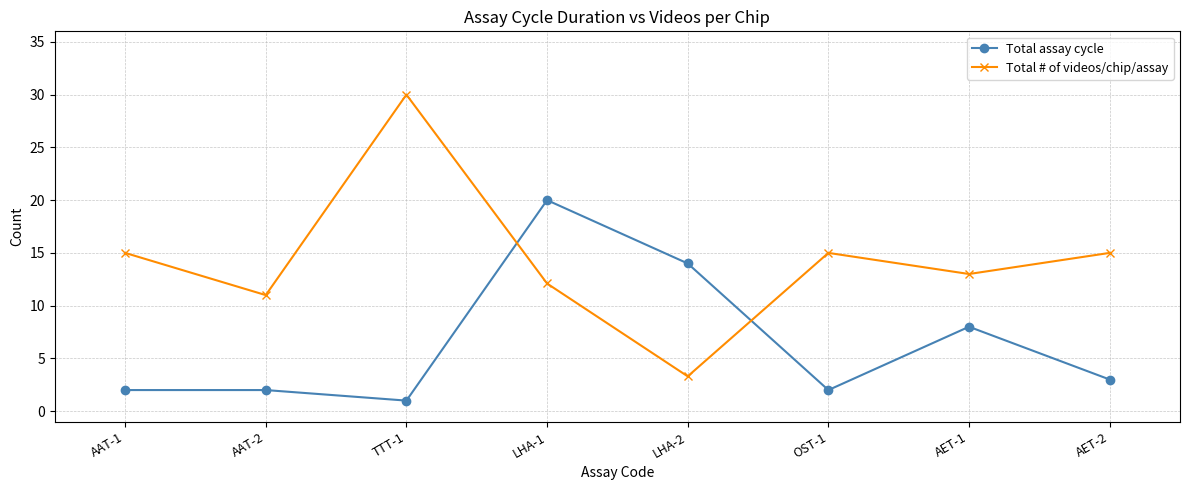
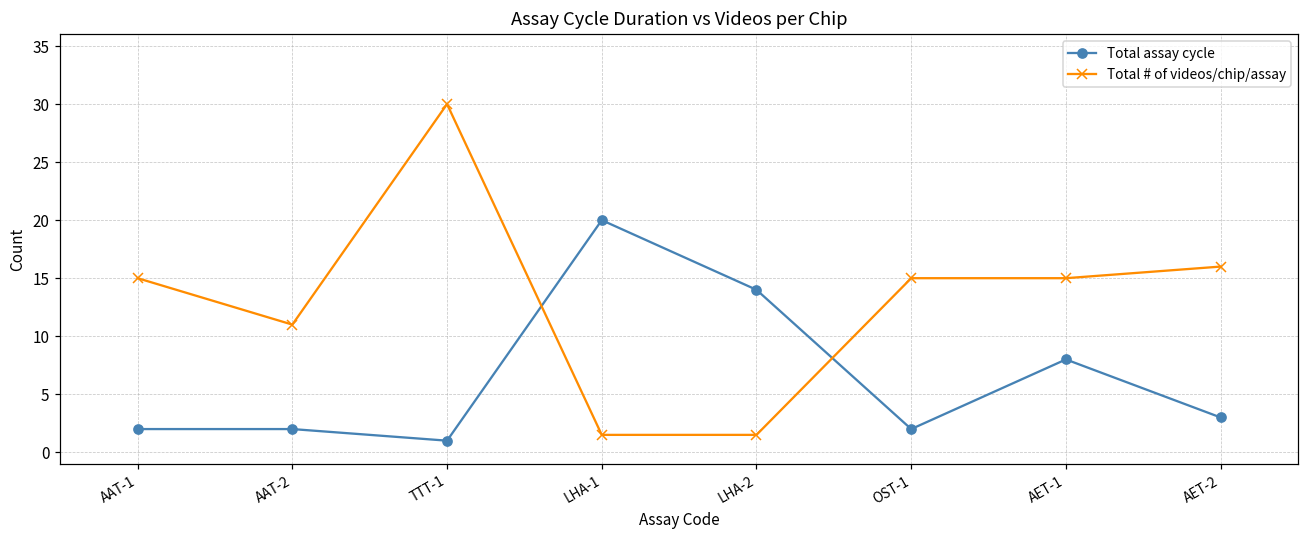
Total # of videos/chip/assay, LHA-1: 12.1 -> 1.5
Total # of videos/chip/assay, LHA-2: 3.3 -> 1.5
Total # of videos/chip/assay, AET-1: 13 -> 15
Total # of videos/chip/assay, AET-2: 15 -> 16
